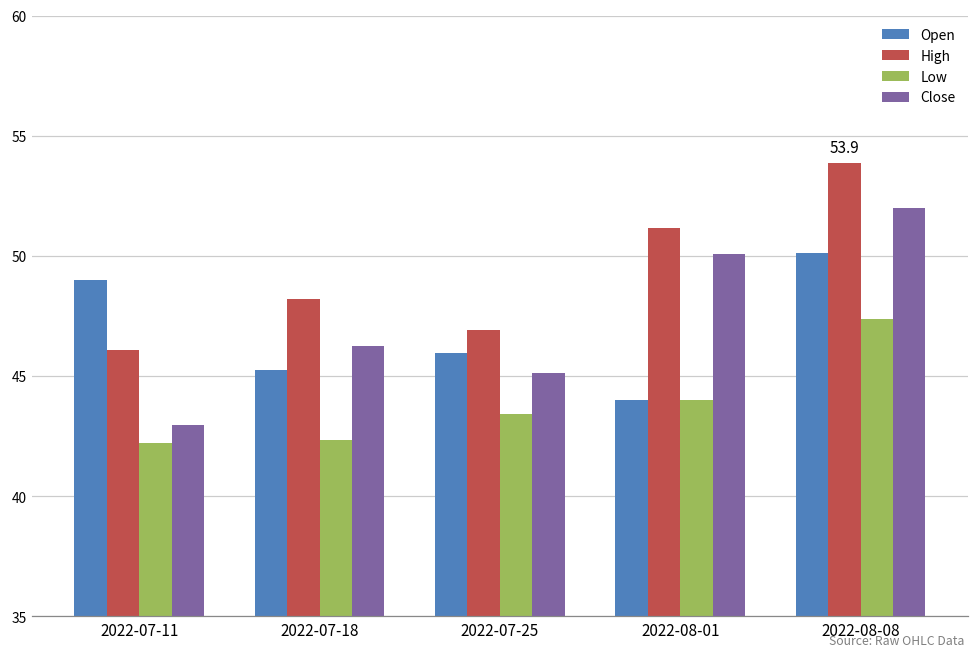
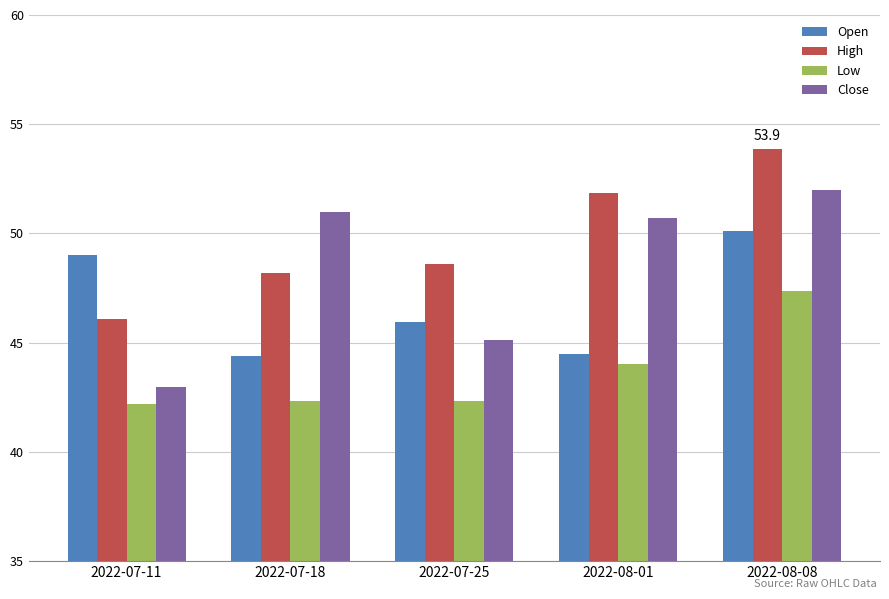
Open, 2022-07-18: 45.3 -> 44.4
Close, 2022-07-18: 46.3 -> 51.0
High, 2022-07-25: 46.9 -> 48.6
Low, 2022-07-25: 43.4 -> 42.3
Open, 2022-08-01: 44.0 -> 44.5
High, 2022-08-01: 51.2 -> 51.8
Close, 2022-08-01: 50.1 -> 50.7
